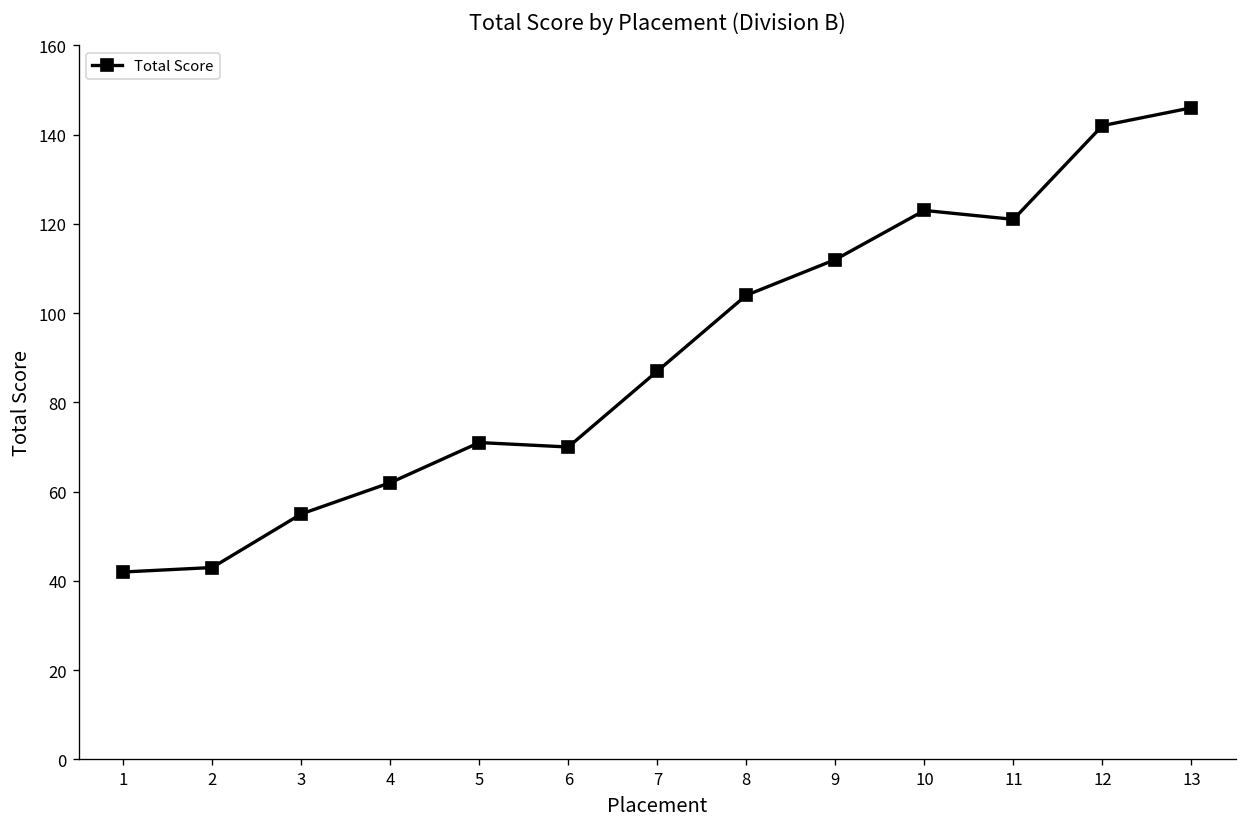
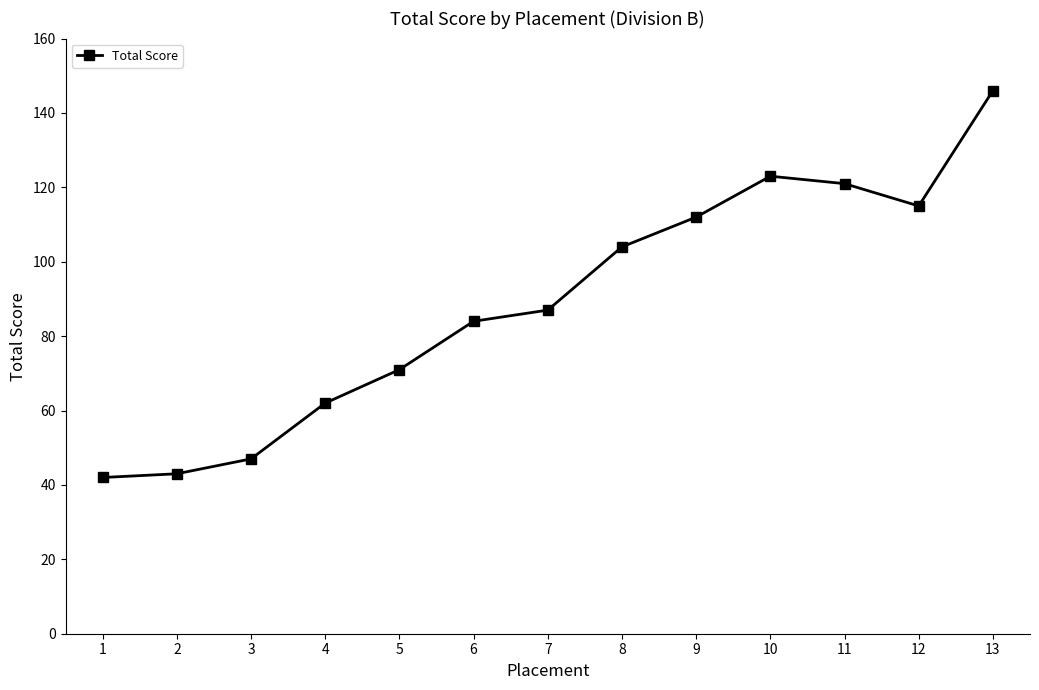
3: 55 -> 47
6: 70 -> 84
12: 142 -> 115
